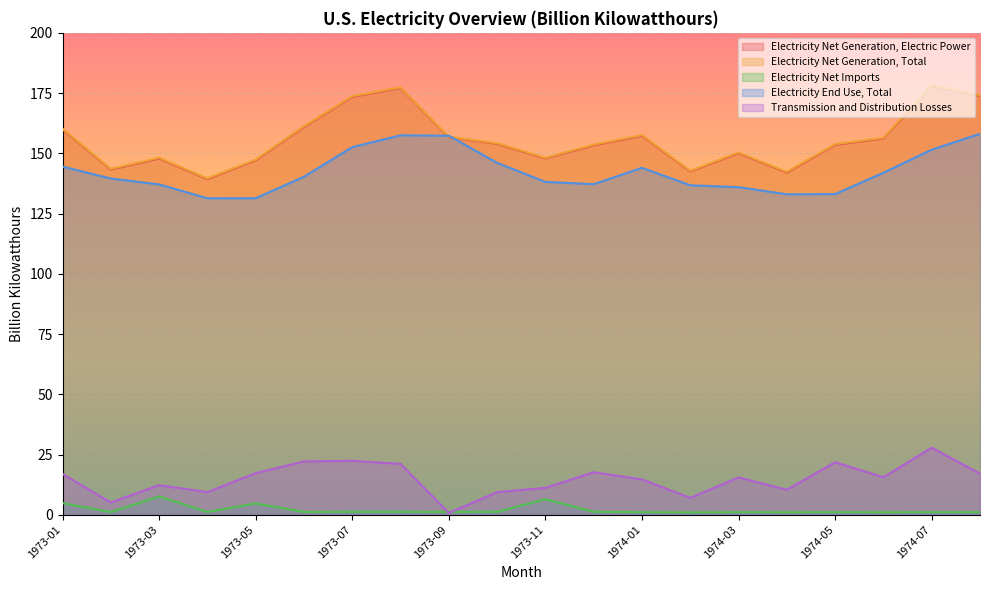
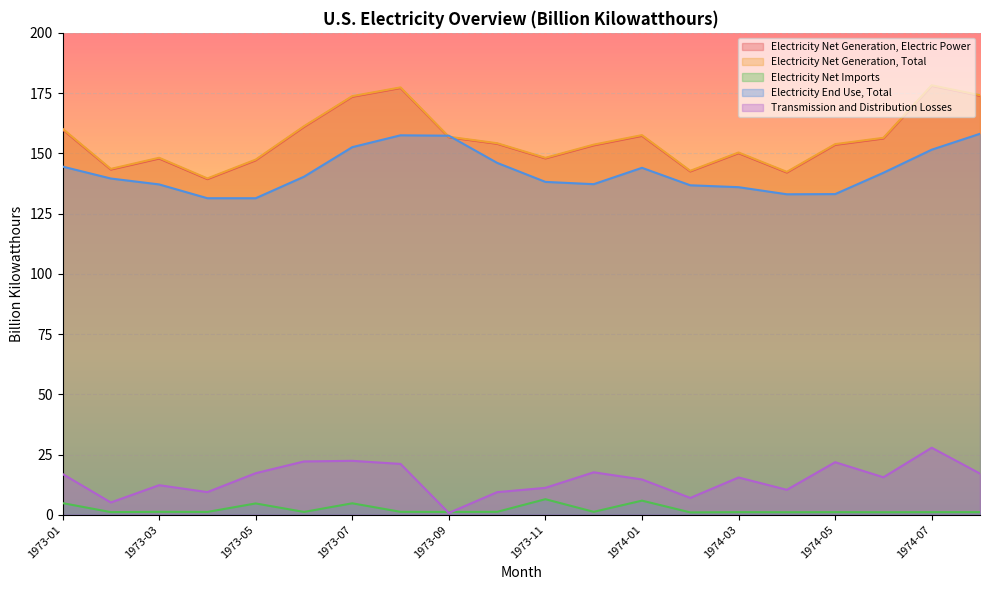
Electricity Net Imports, 1973-03: 8 -> 1
Electricity Net Imports, 1973-07: 1 -> 5
Electricity Net Imports, 1974-01: 1 -> 6
